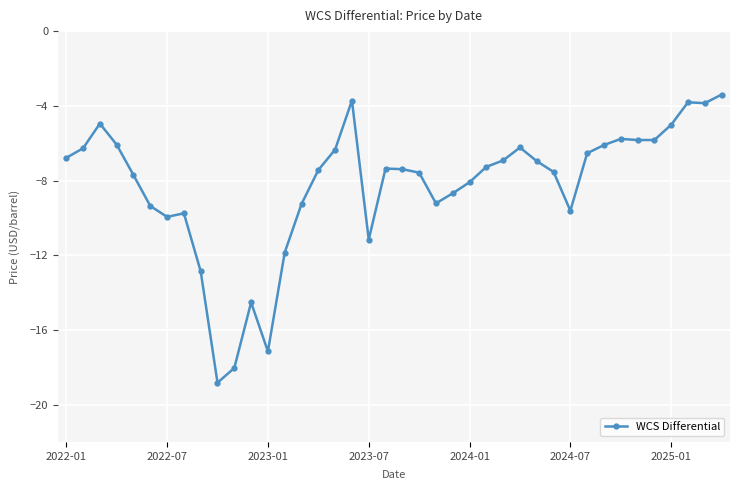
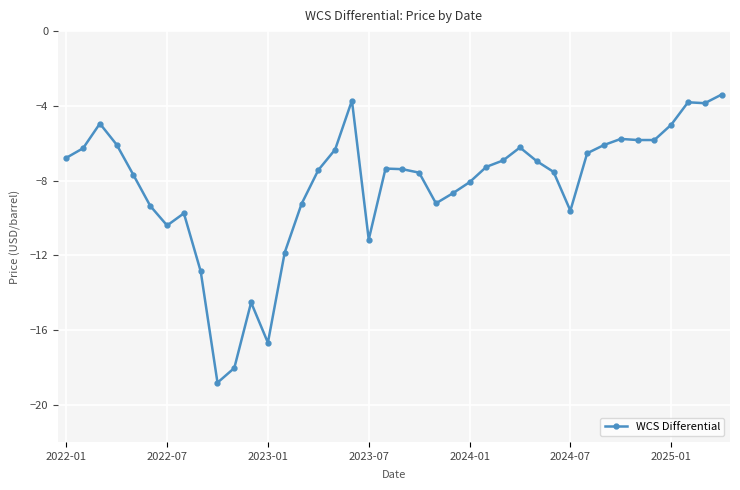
2022-07: -9.9 -> -10.4
2023-01: -17.2 -> -16.7
